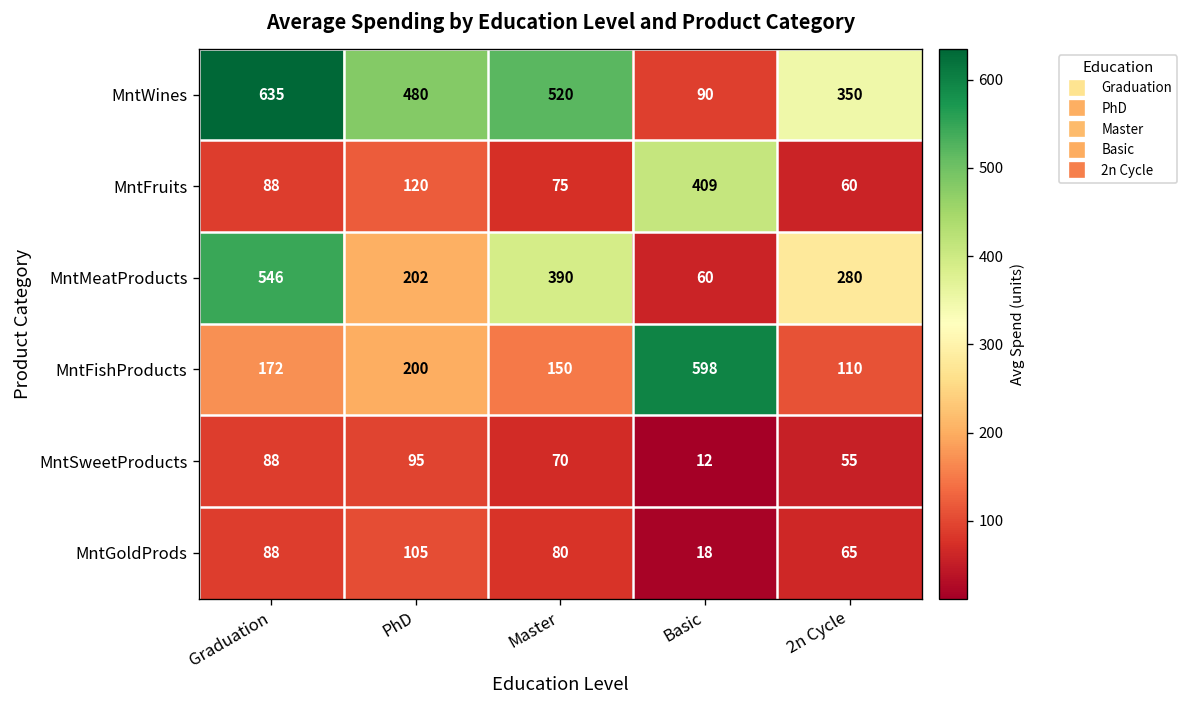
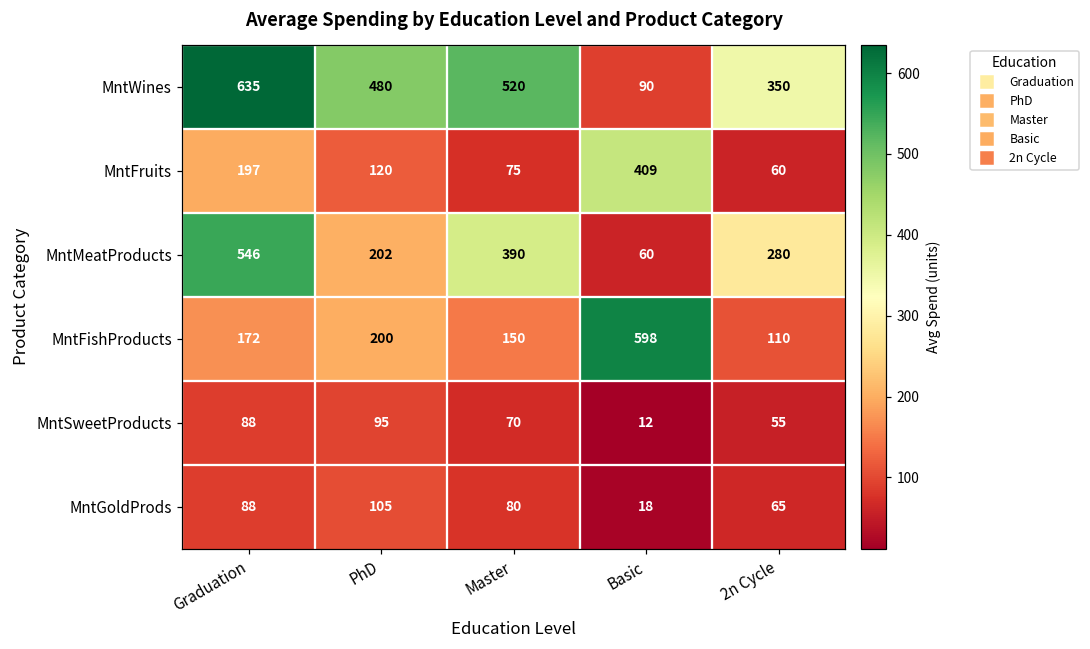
MntFruits, Graduation: 88 -> 197
